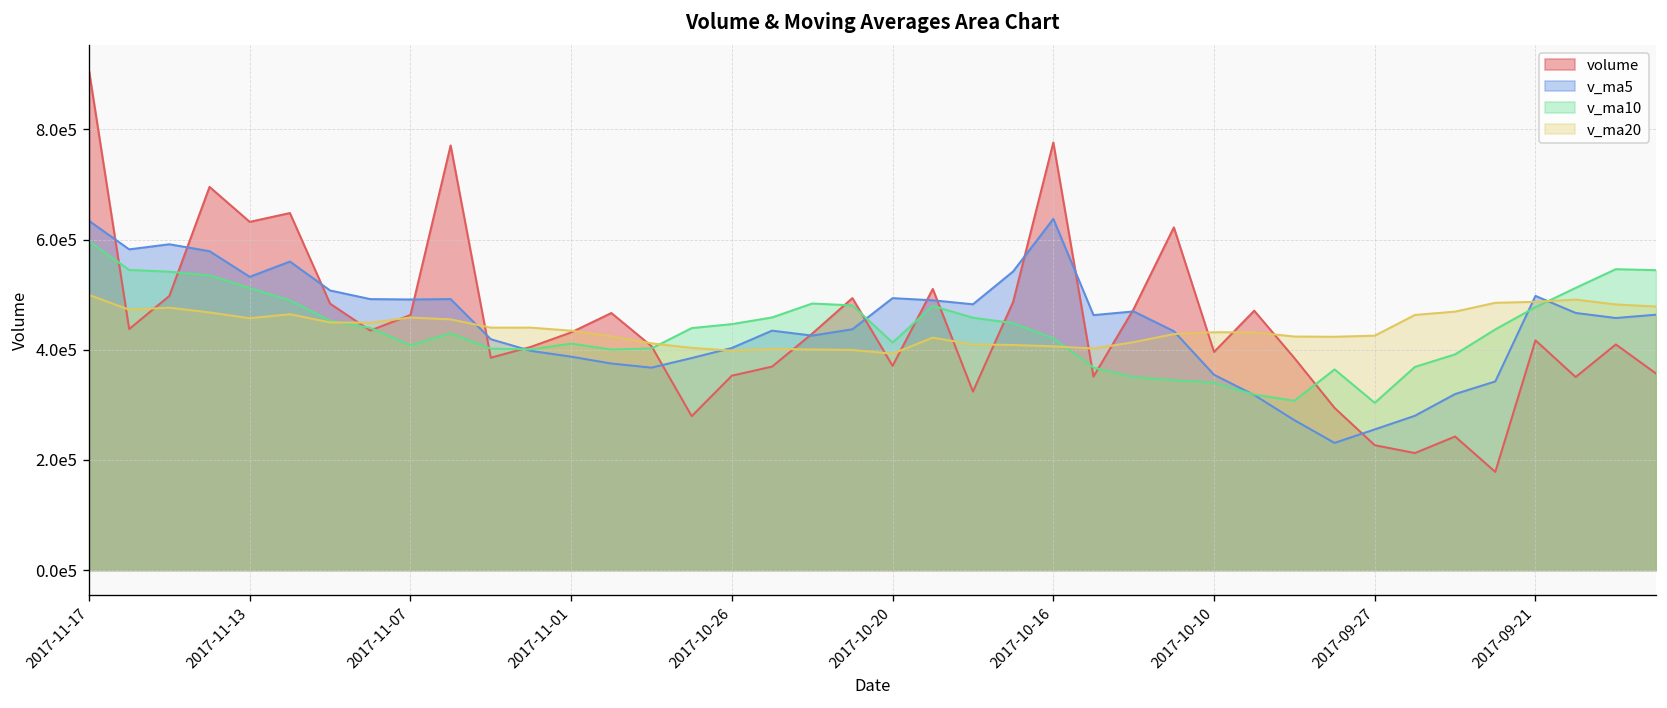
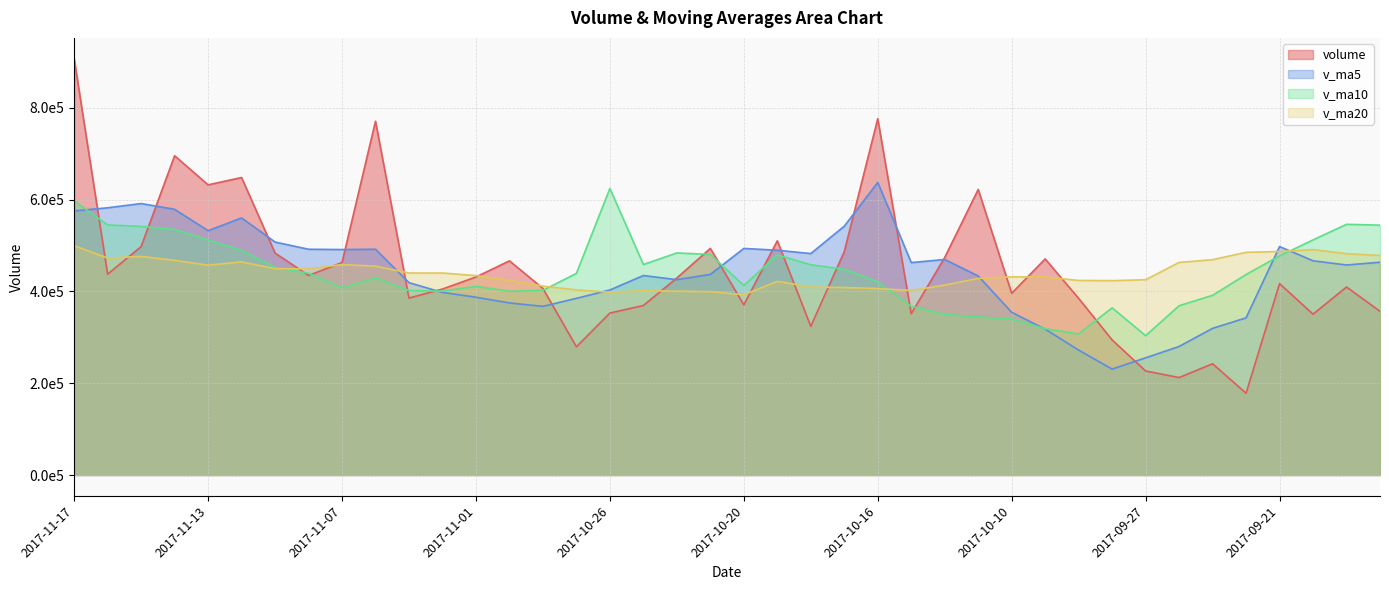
v_ma5, 2017-11-17: 630000 -> 580000
v_ma10, 2017-10-26: 450000 -> 620000
